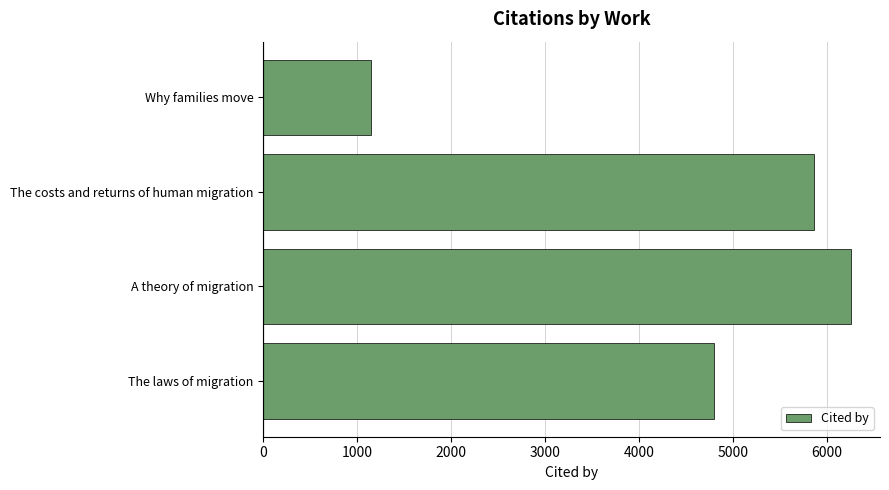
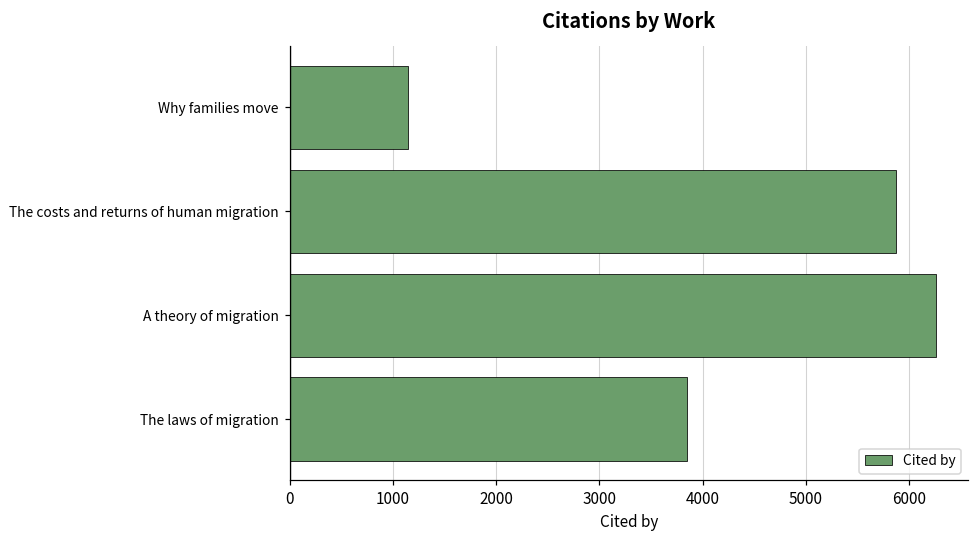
The laws of migration: 4800 -> 3800
